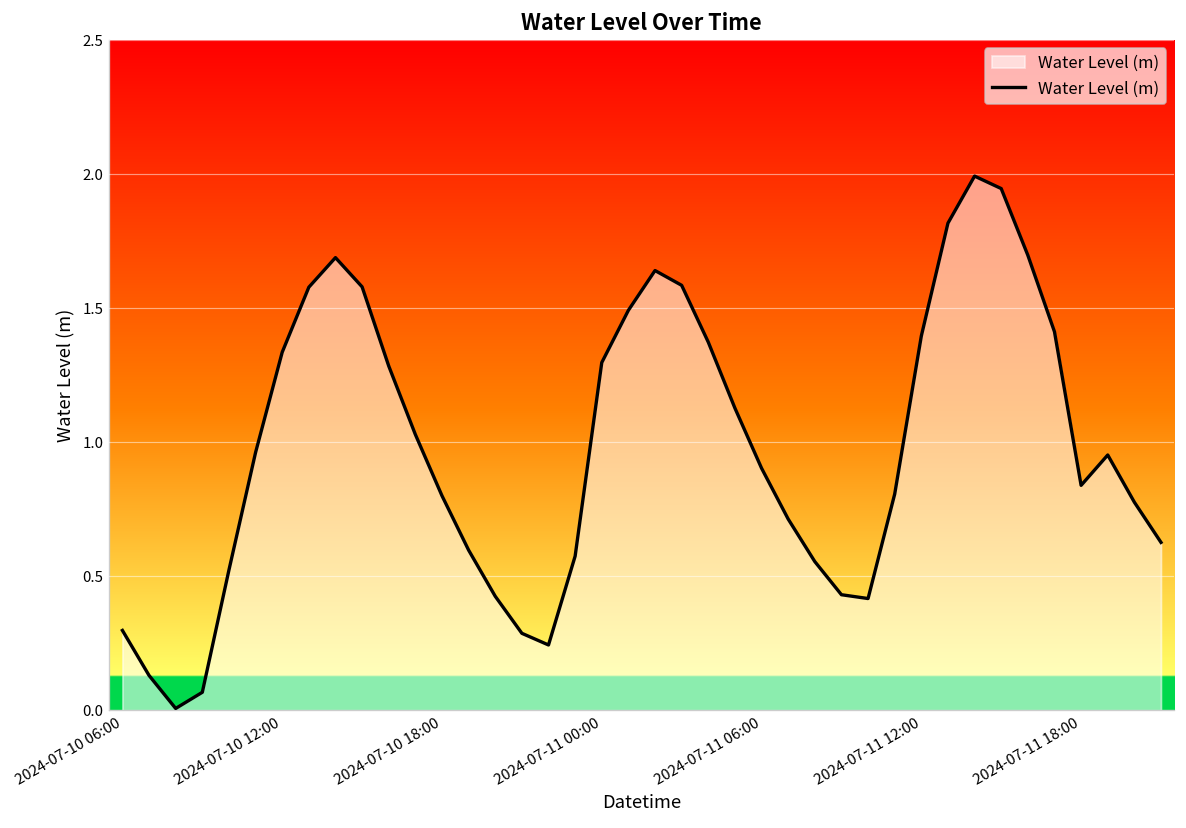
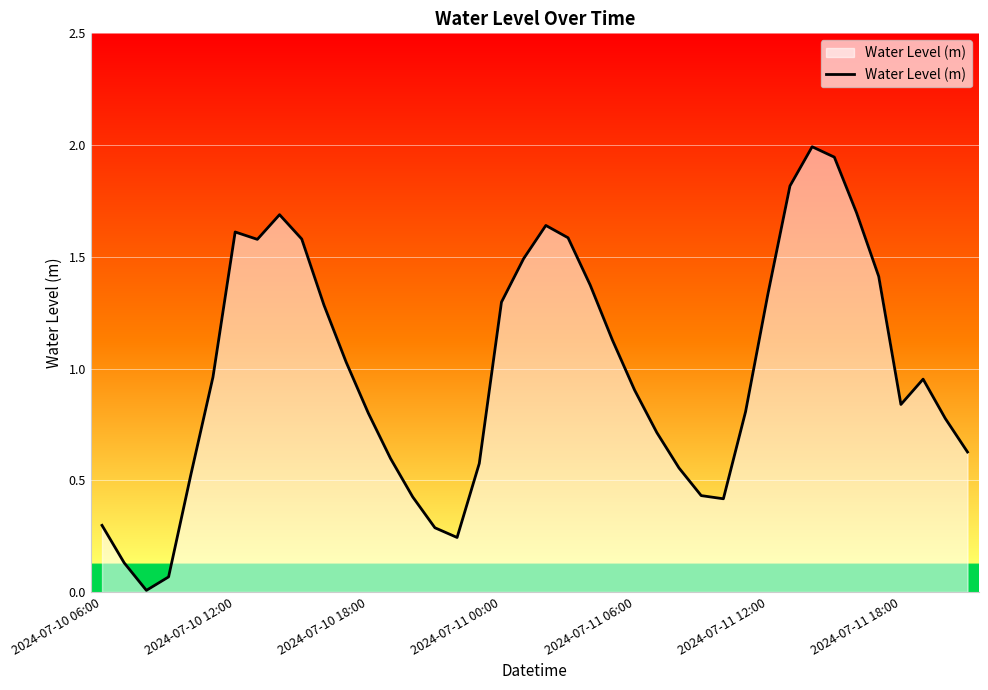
2024-07-10 12:00: 1.34 -> 1.61
2024-07-11 12:00: 1.40 -> 1.33
